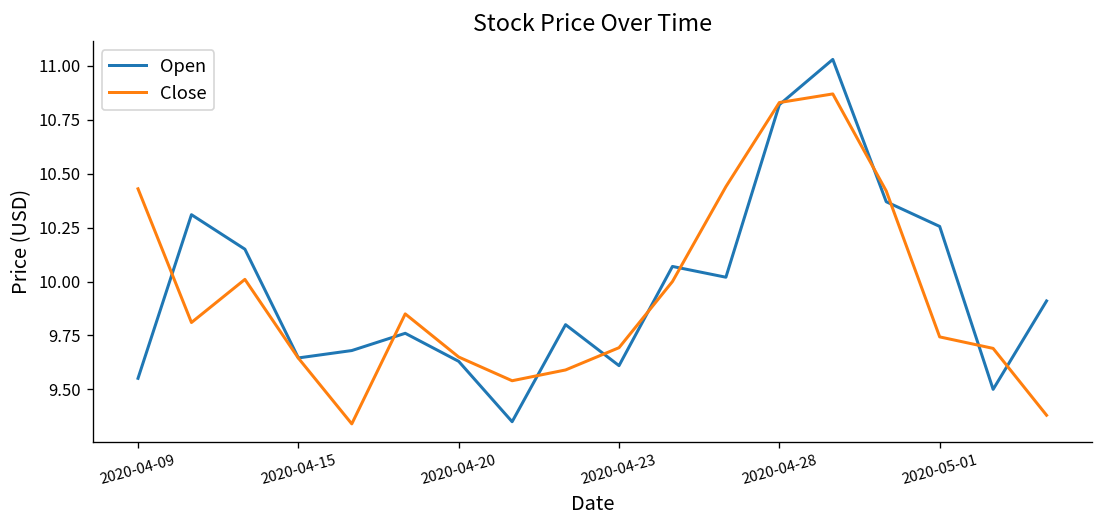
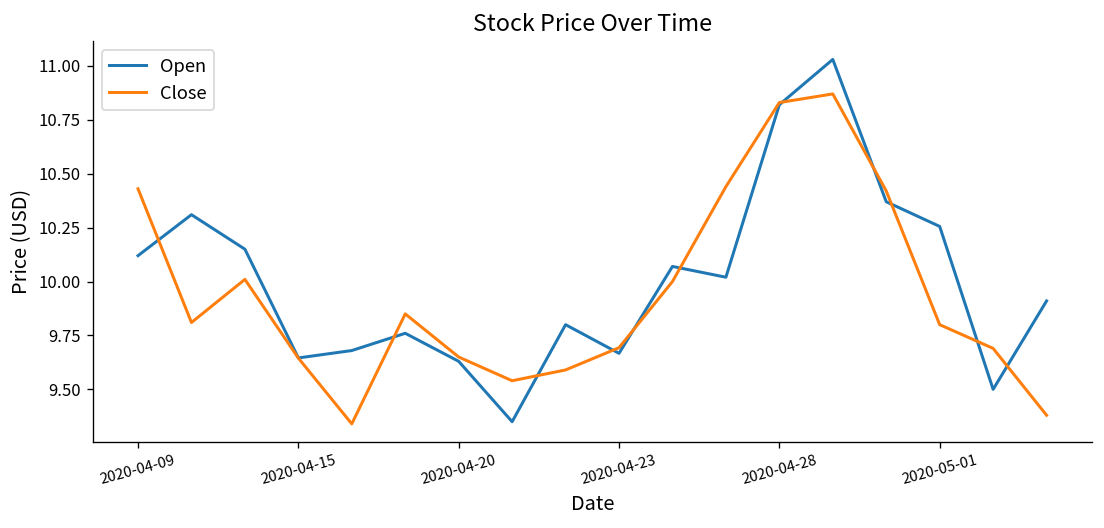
Open, 2020-04-09: 9.55 -> 10.12
Open, 2020-04-23: 9.61 -> 9.67
Close, 2020-05-01: 9.74 -> 9.80
